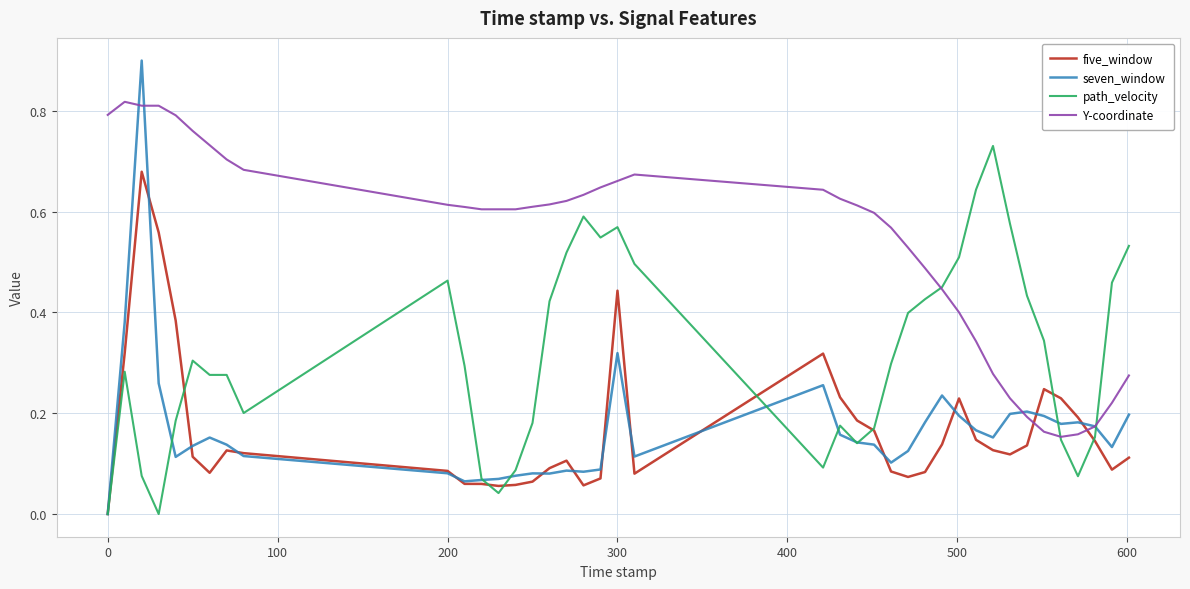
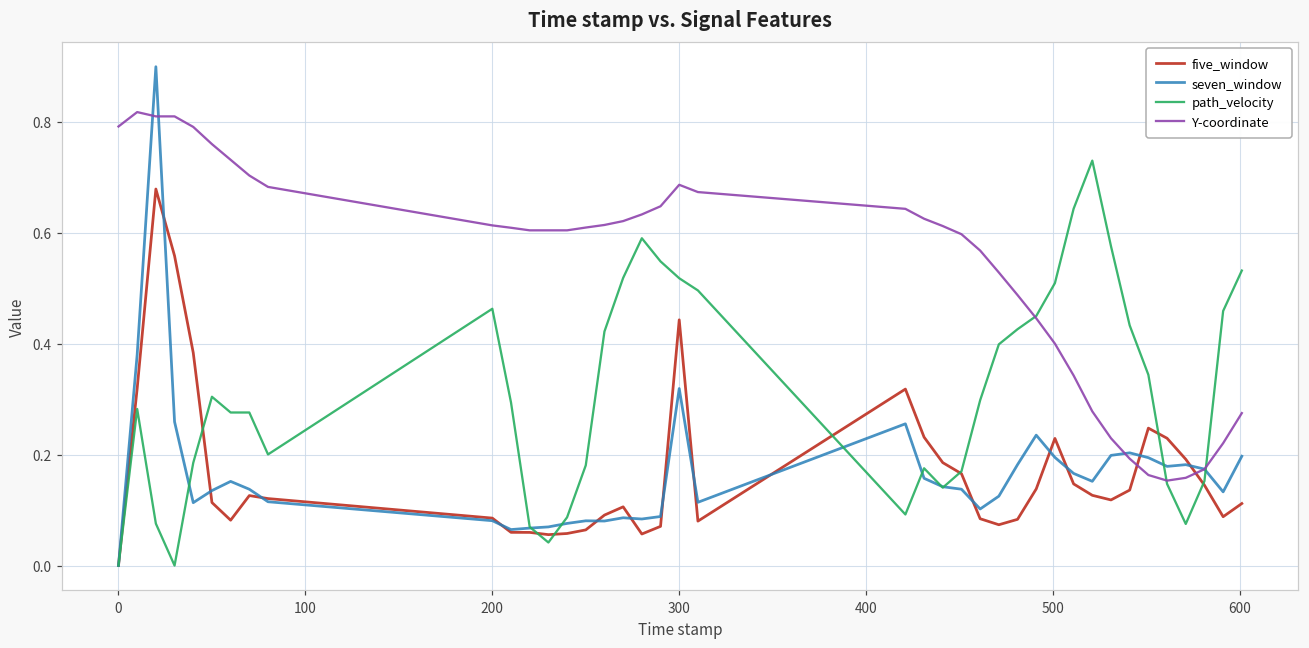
path_velocity, 300: 0.57 -> 0.52
Y-coordinate, 300: 0.66 -> 0.69
